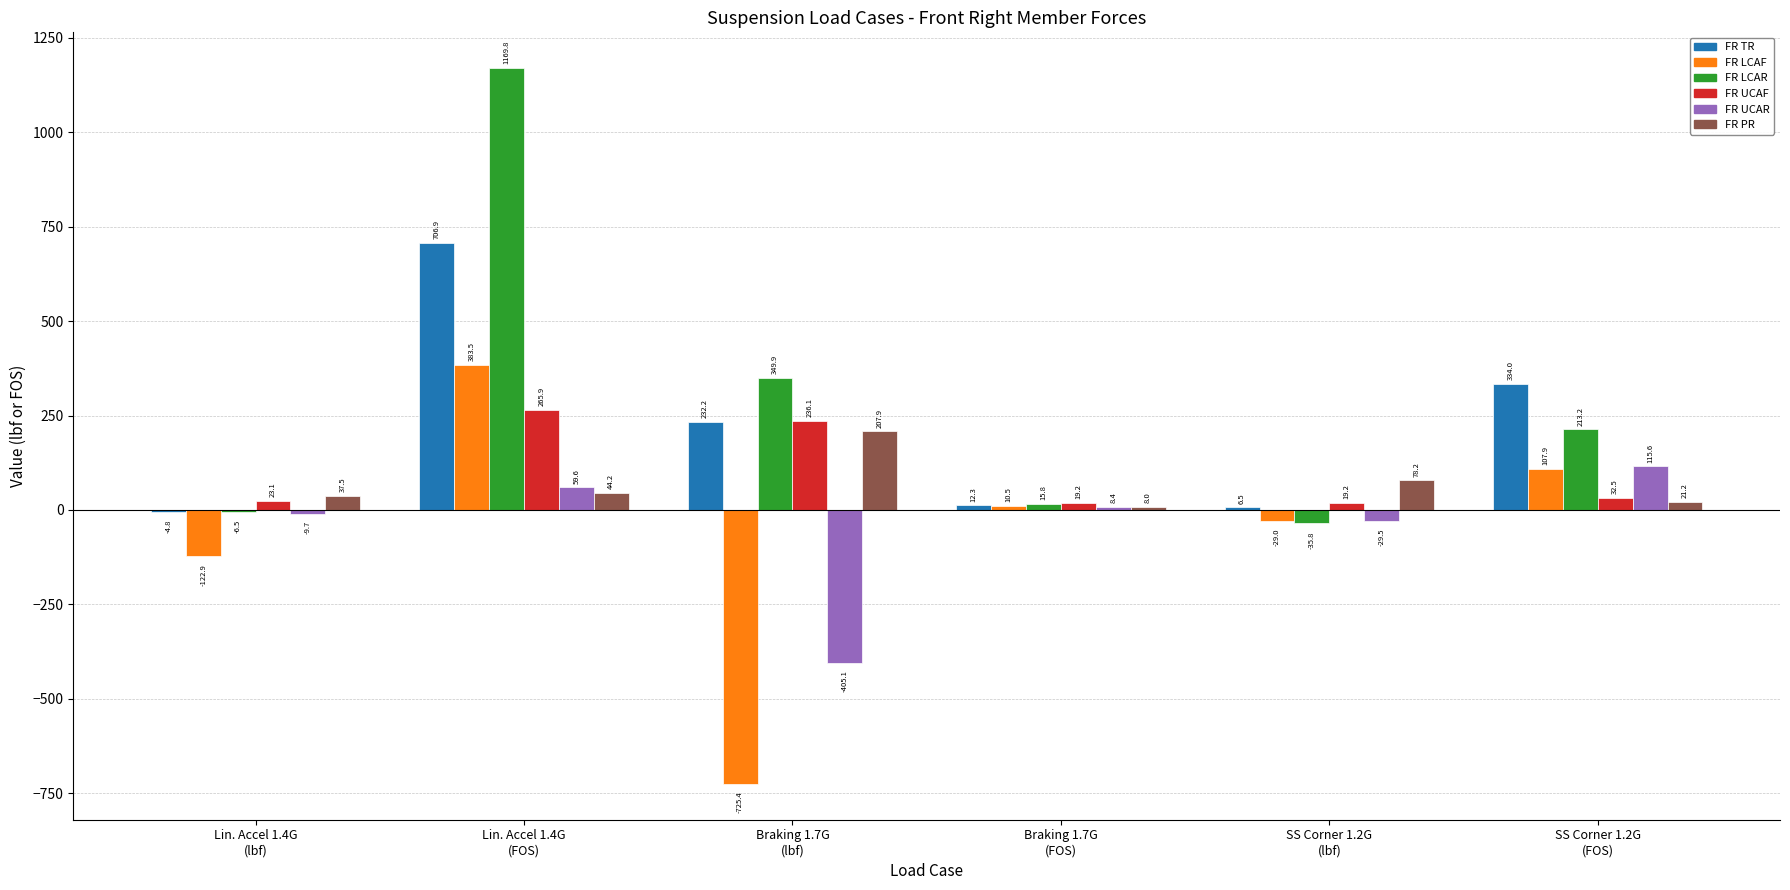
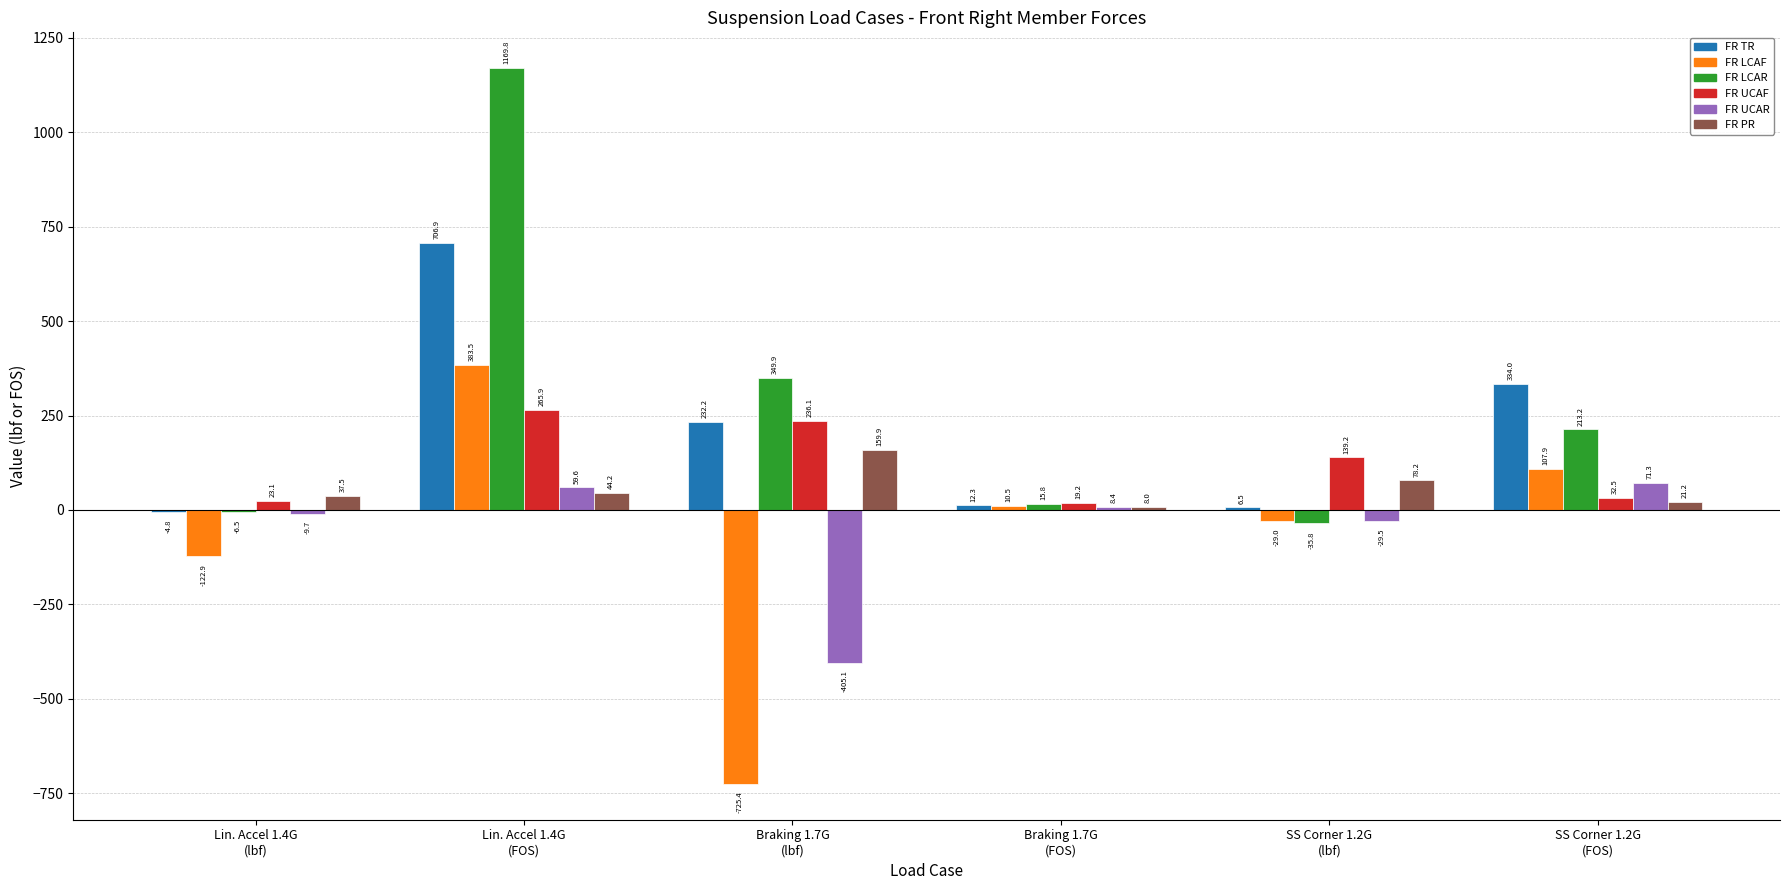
FR PR, Braking 1.7G (lbf): 207.9 -> 159.9
FR UCAF, SS Corner 1.2G (lbf): 19.2 -> 139.2
FR UCAR, SS Corner 1.2G (FOS): 115.6 -> 71.3
